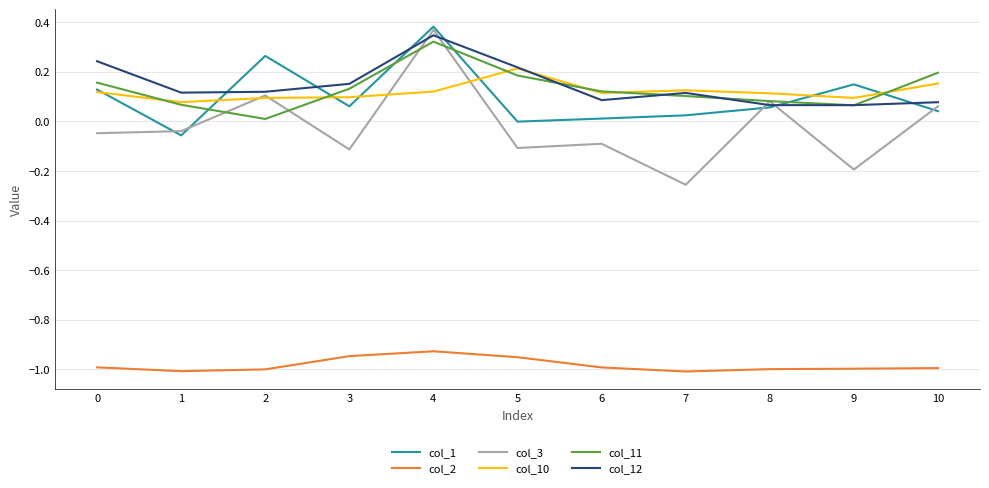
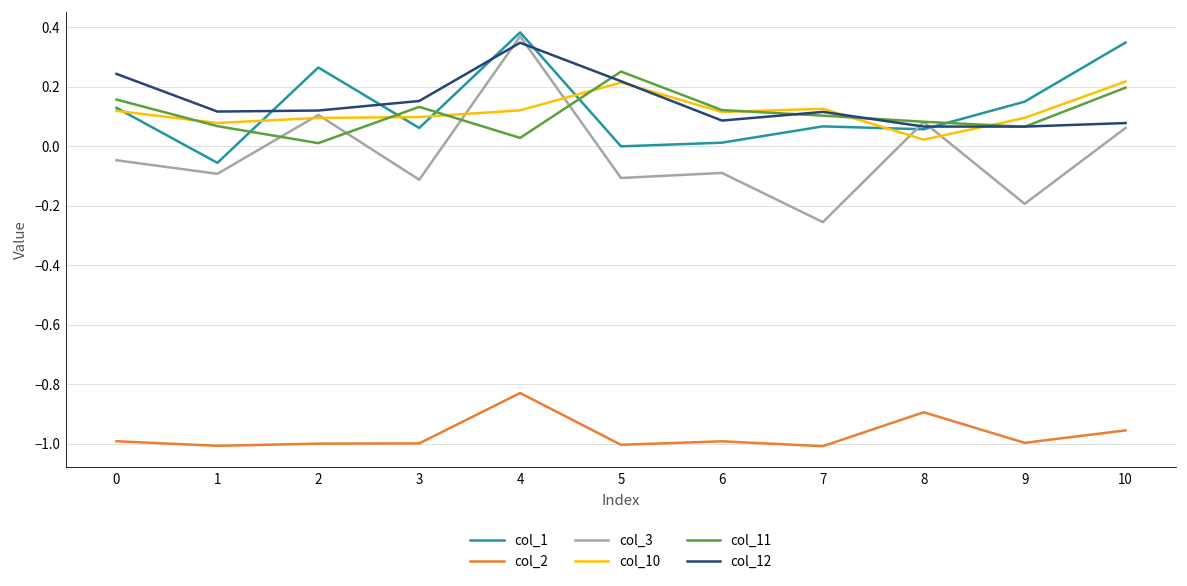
col_3, 1: -0.04 -> -0.09
col_2, 3: -0.95 -> -1.00
col_2, 4: -0.93 -> -0.83
col_11, 4: 0.32 -> 0.03
col_2, 5: -0.95 -> -1.00
col_11, 5: 0.18 -> 0.25
col_1, 7: 0.02 -> 0.07
col_2, 8: -1.00 -> -0.89
col_10, 8: 0.11 -> 0.02
col_1, 10: 0.04 -> 0.35
col_2, 10: -0.99 -> -0.96
col_10, 10: 0.15 -> 0.22
